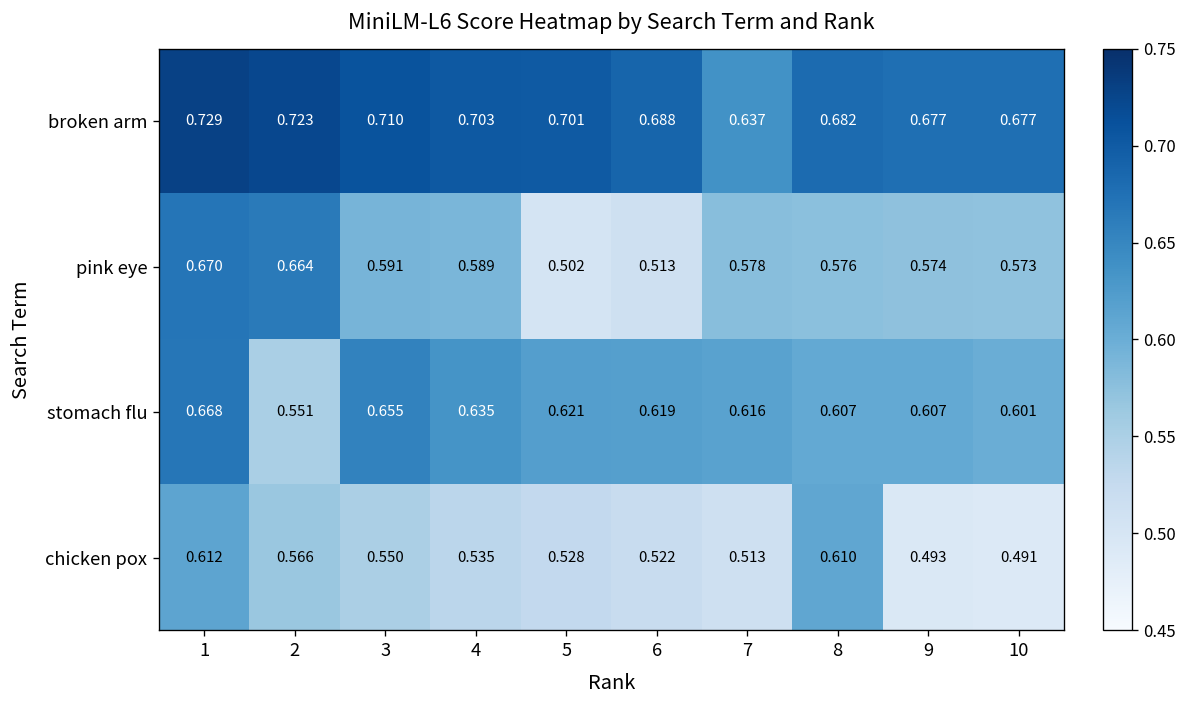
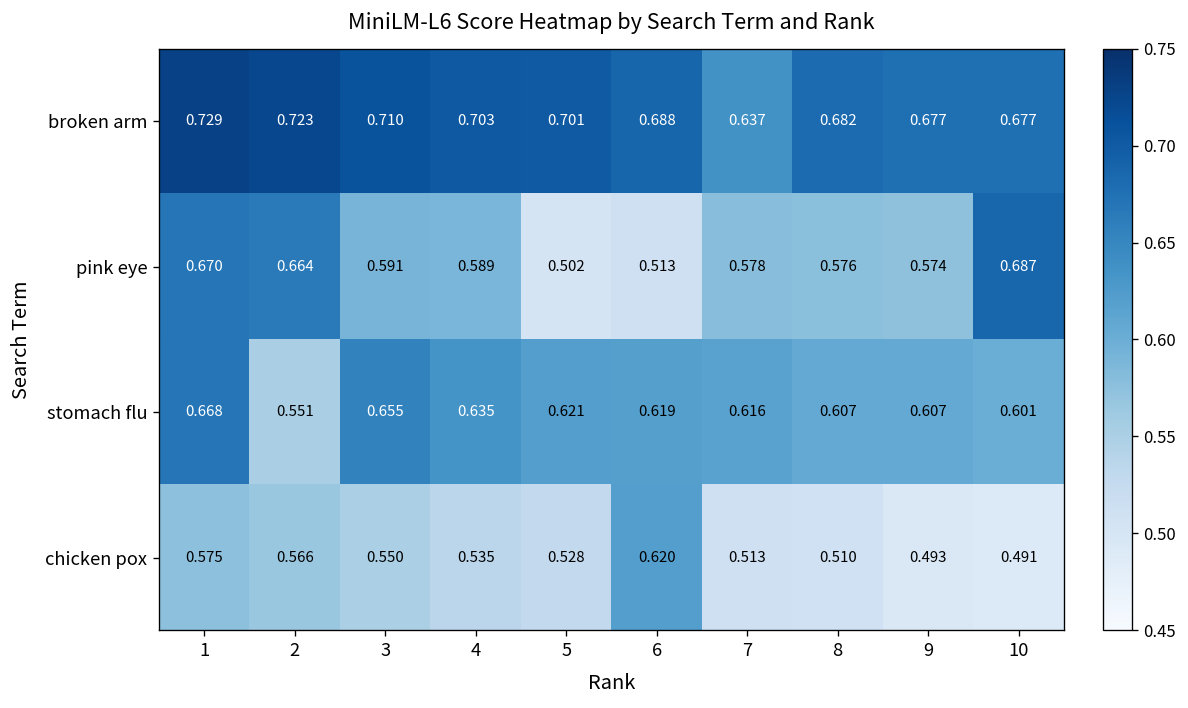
pink eye, 10: 0.573 -> 0.687
chicken pox, 1: 0.612 -> 0.575
chicken pox, 6: 0.522 -> 0.620
chicken pox, 8: 0.610 -> 0.510
